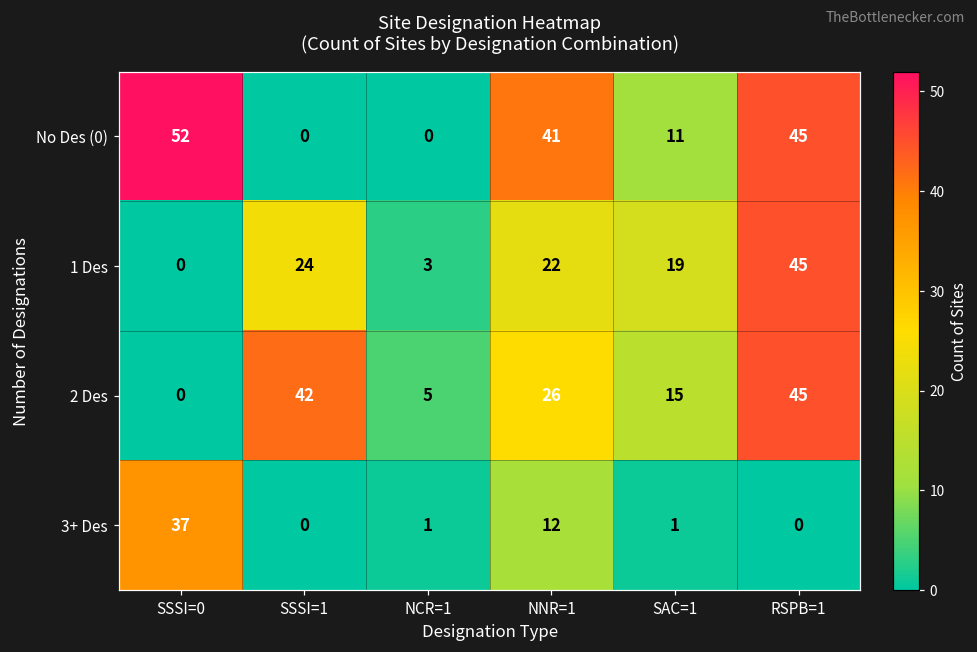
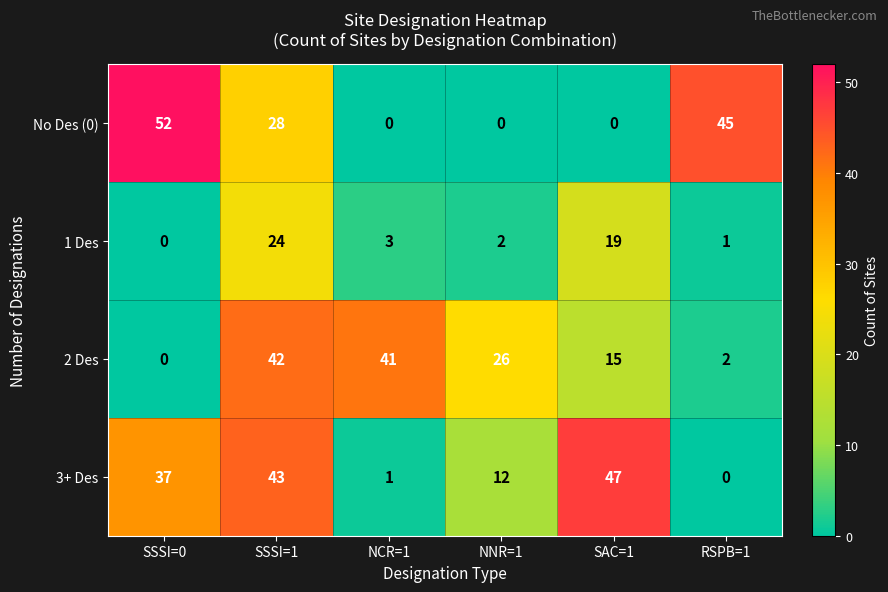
No Des (0), SSSI=1: 0 -> 28
No Des (0), NNR=1: 41 -> 0
No Des (0), SAC=1: 11 -> 0
1 Des, NNR=1: 22 -> 2
1 Des, RSPB=1: 45 -> 1
2 Des, NCR=1: 5 -> 41
2 Des, RSPB=1: 45 -> 2
3+ Des, SSSI=1: 0 -> 43
3+ Des, SAC=1: 1 -> 47
